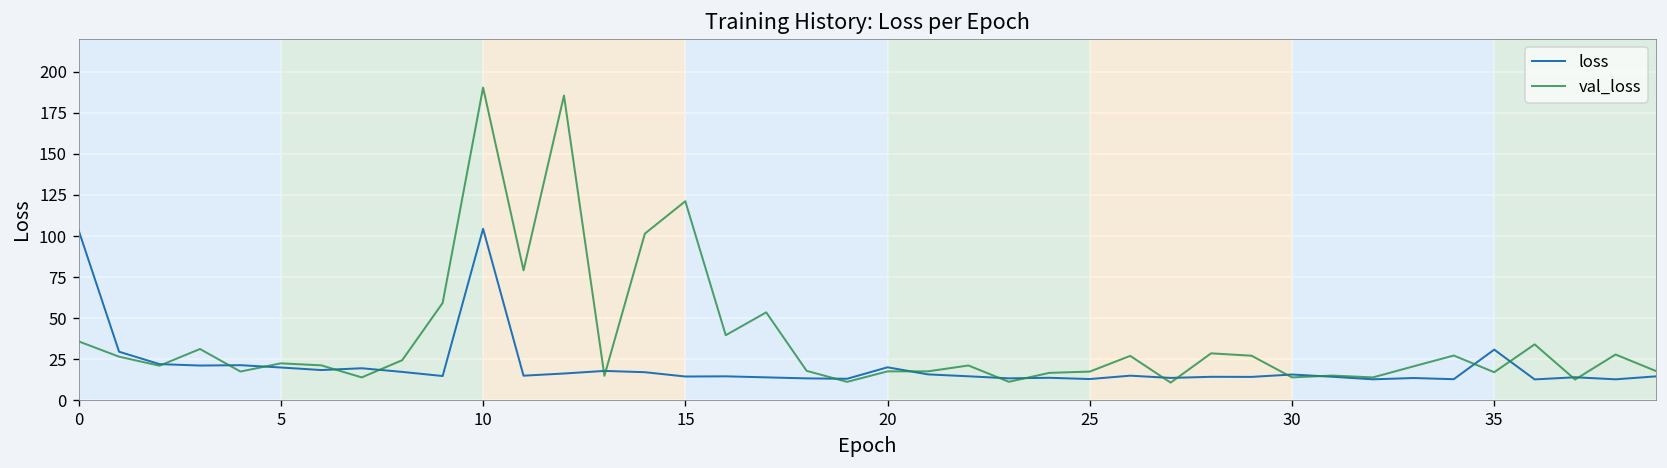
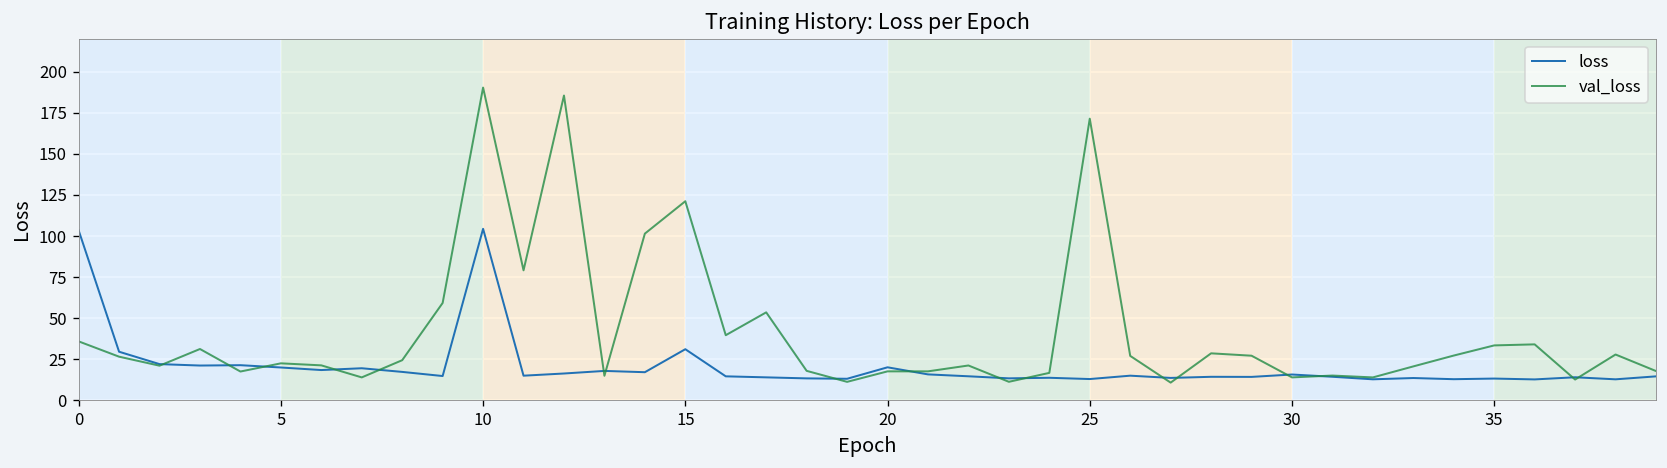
loss, 15: 15 -> 31
val_loss, 25: 18 -> 171
loss, 35: 31 -> 13
val_loss, 35: 17 -> 33
